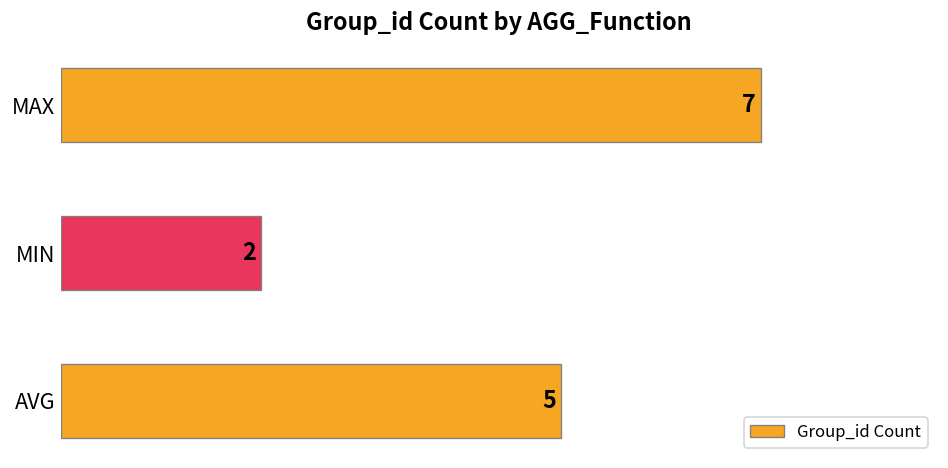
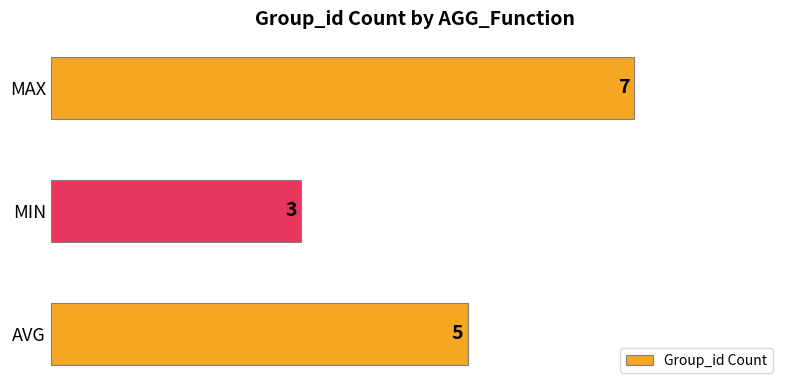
MIN: 2 -> 3
